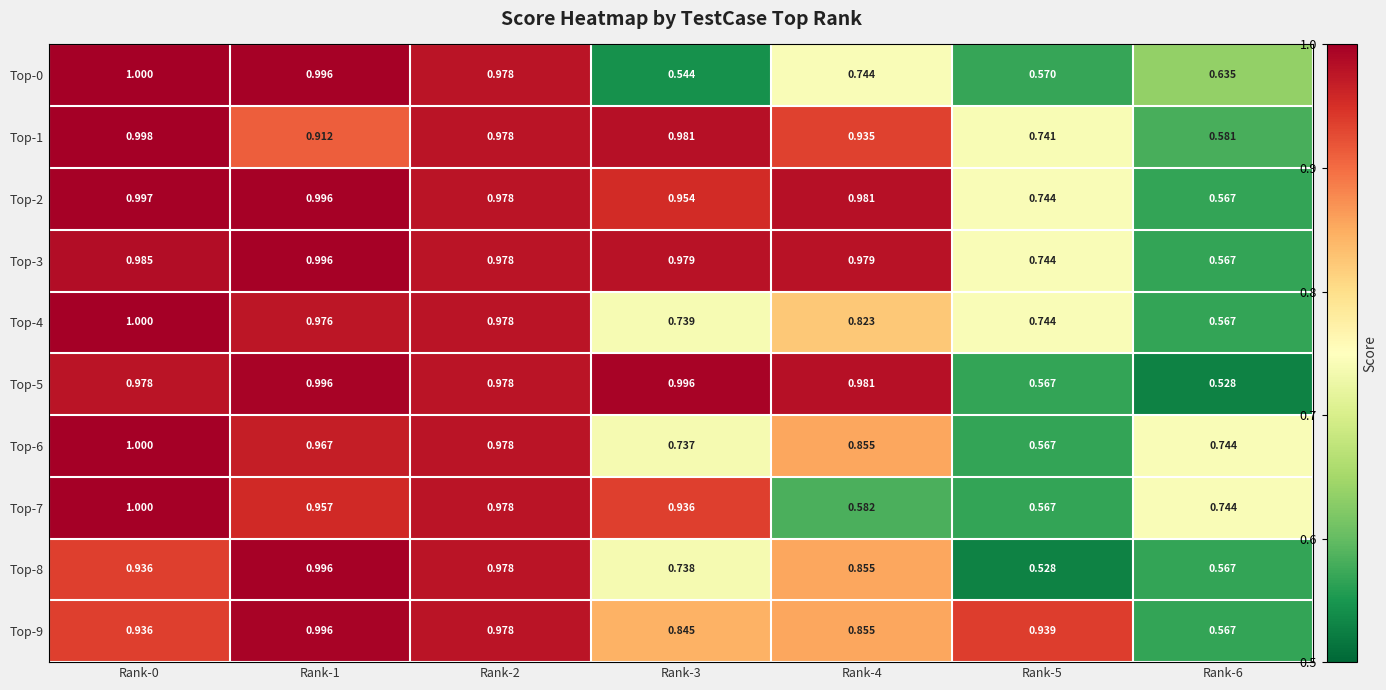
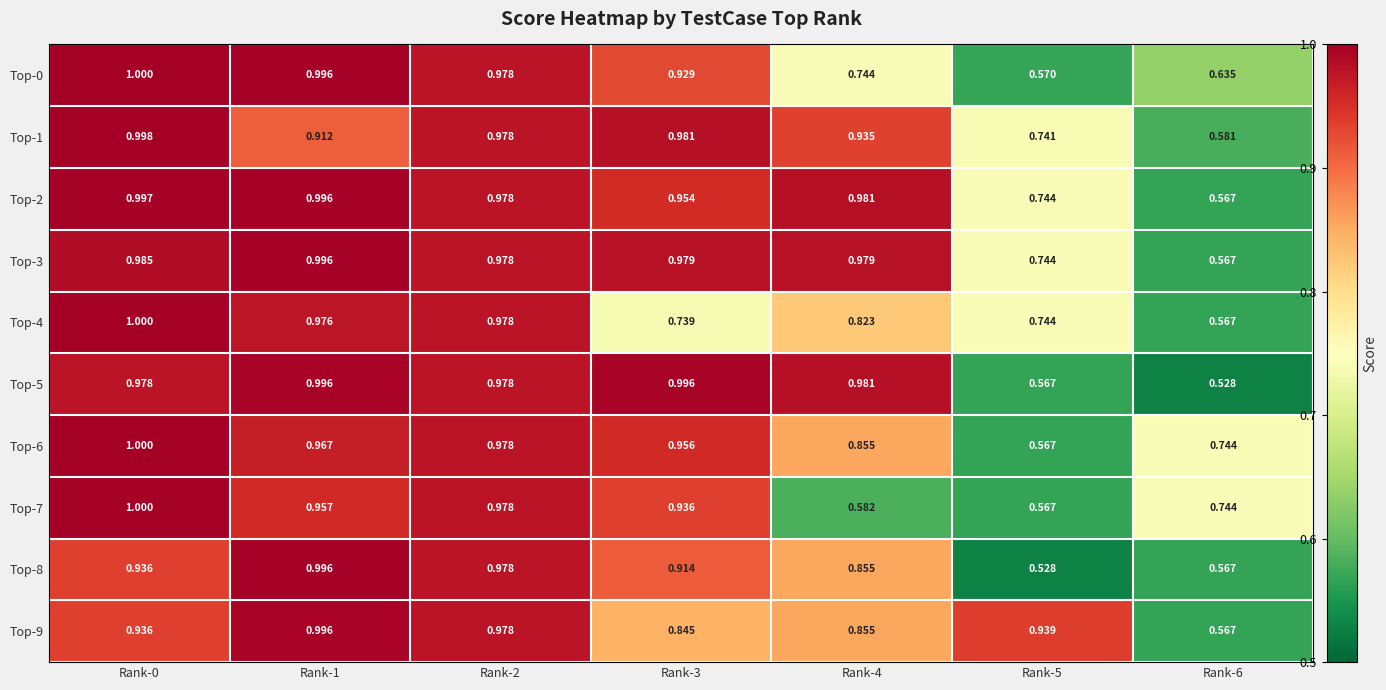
Top-0, Rank-3: 0.544 -> 0.929
Top-6, Rank-3: 0.737 -> 0.956
Top-8, Rank-3: 0.738 -> 0.914
